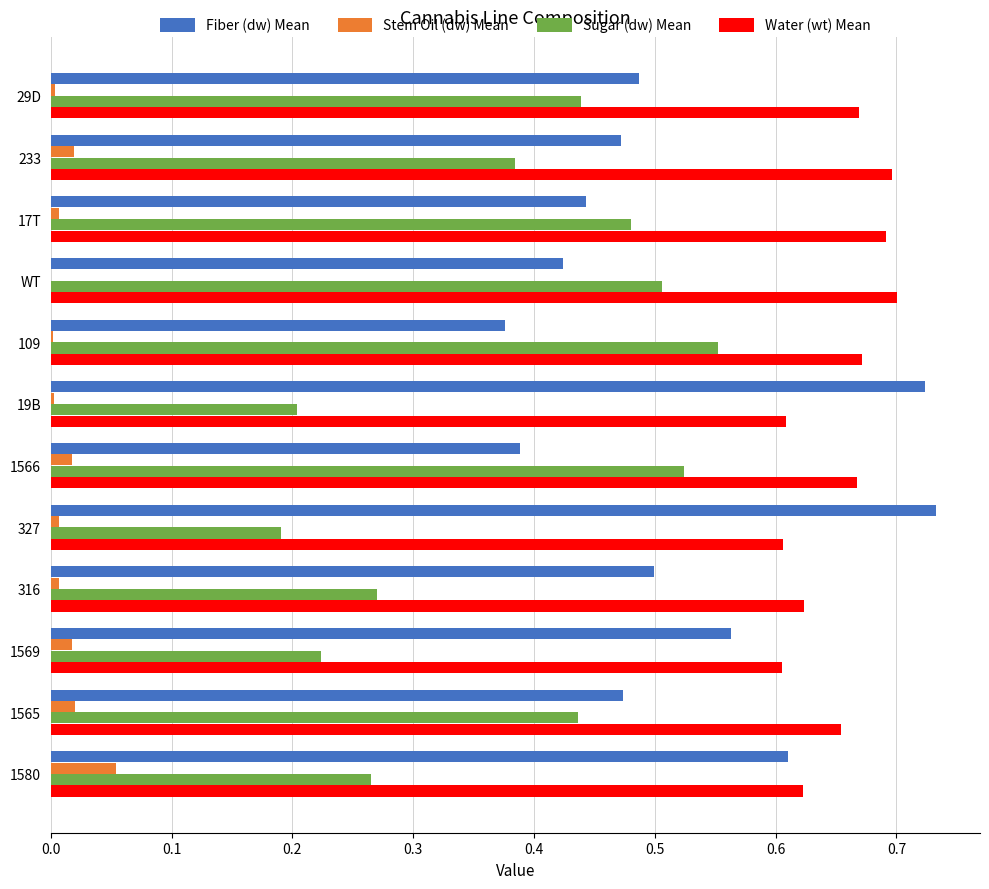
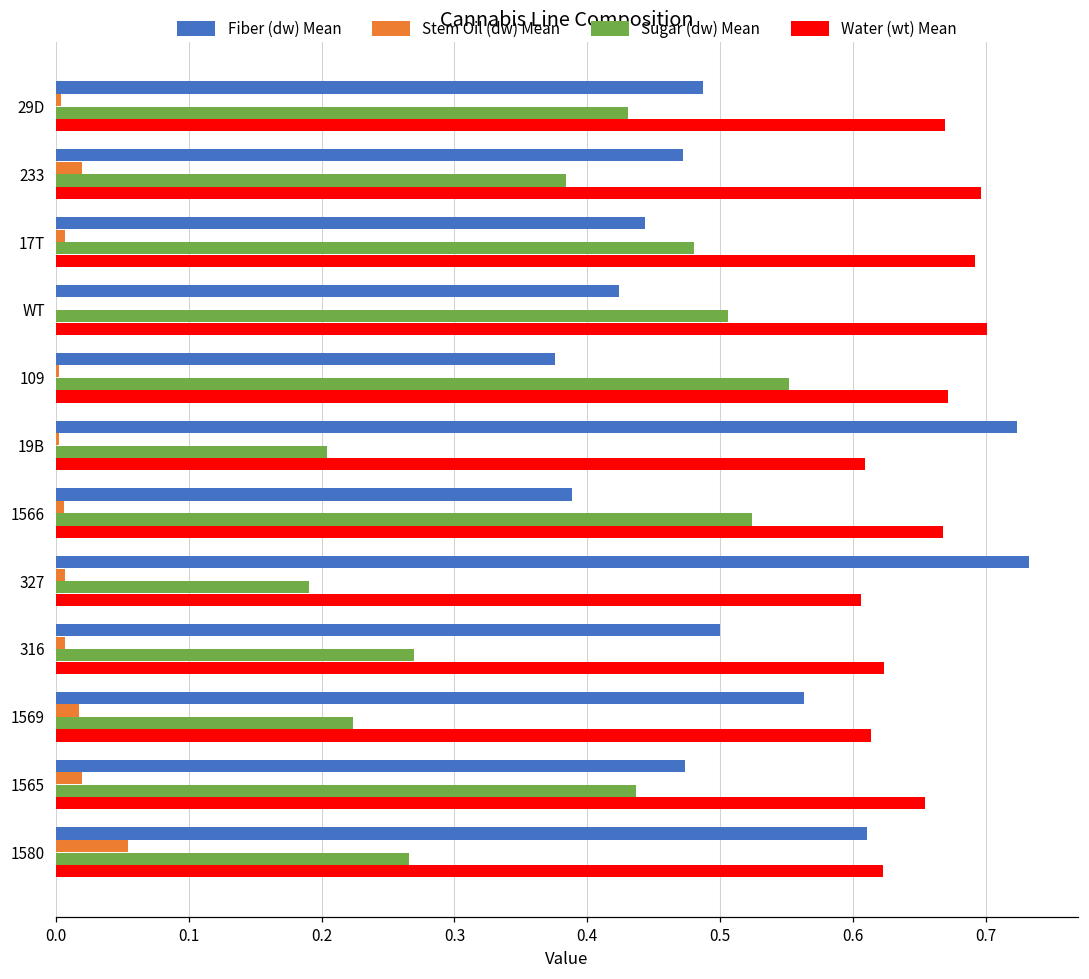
Sugar (dw) Mean, 29D: 0.439 -> 0.431
Stem Oil (dw) Mean, 1566: 0.018 -> 0.006
Water (wt) Mean, 1569: 0.605 -> 0.613
